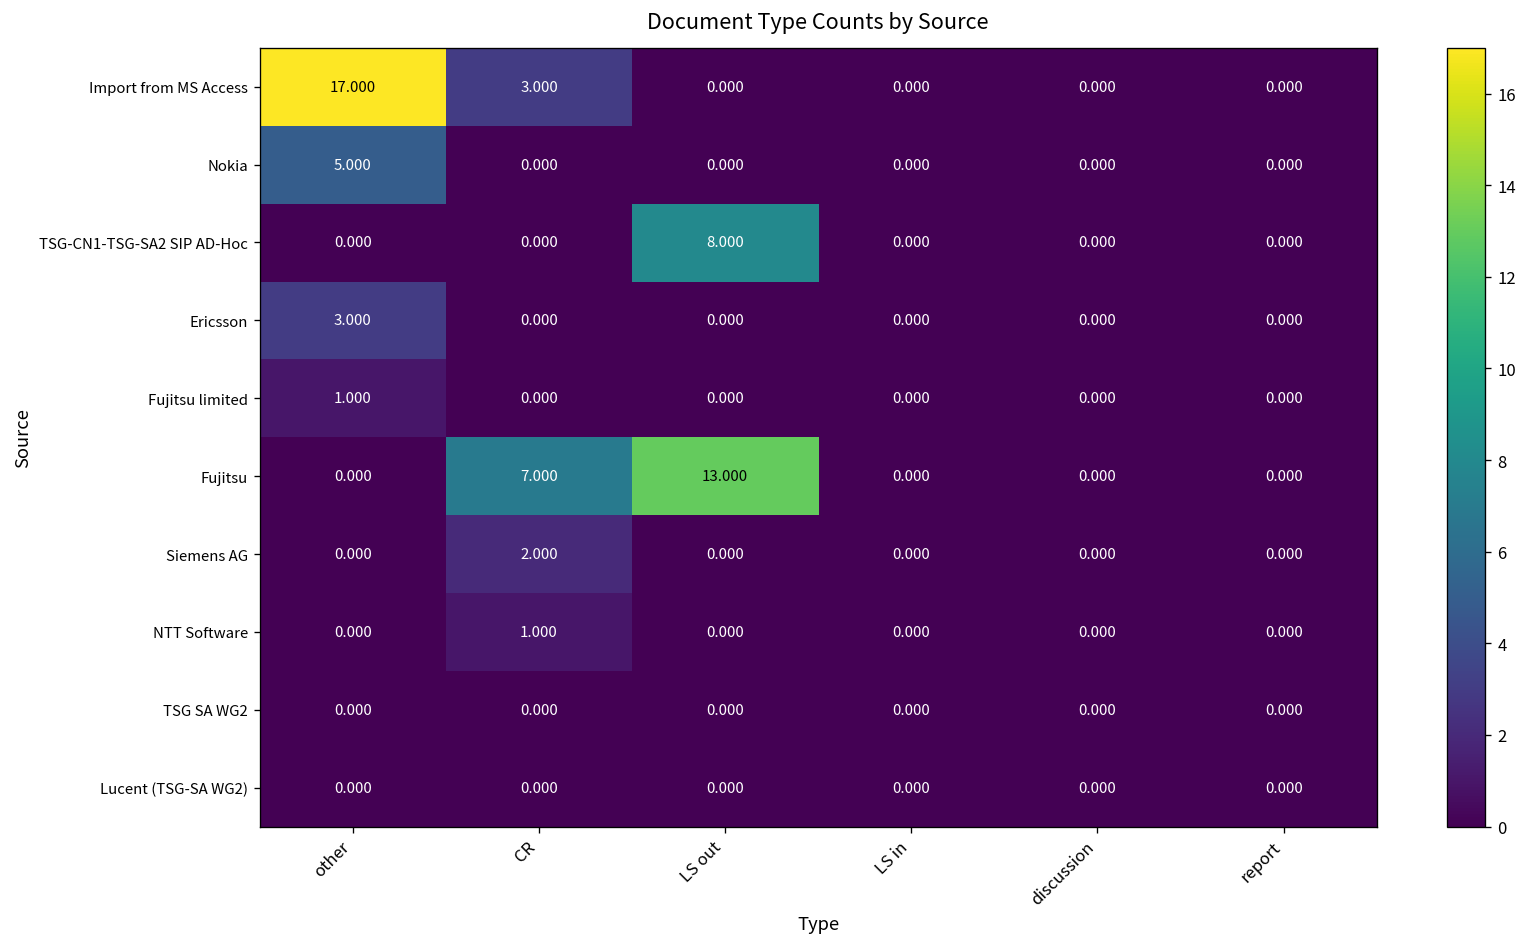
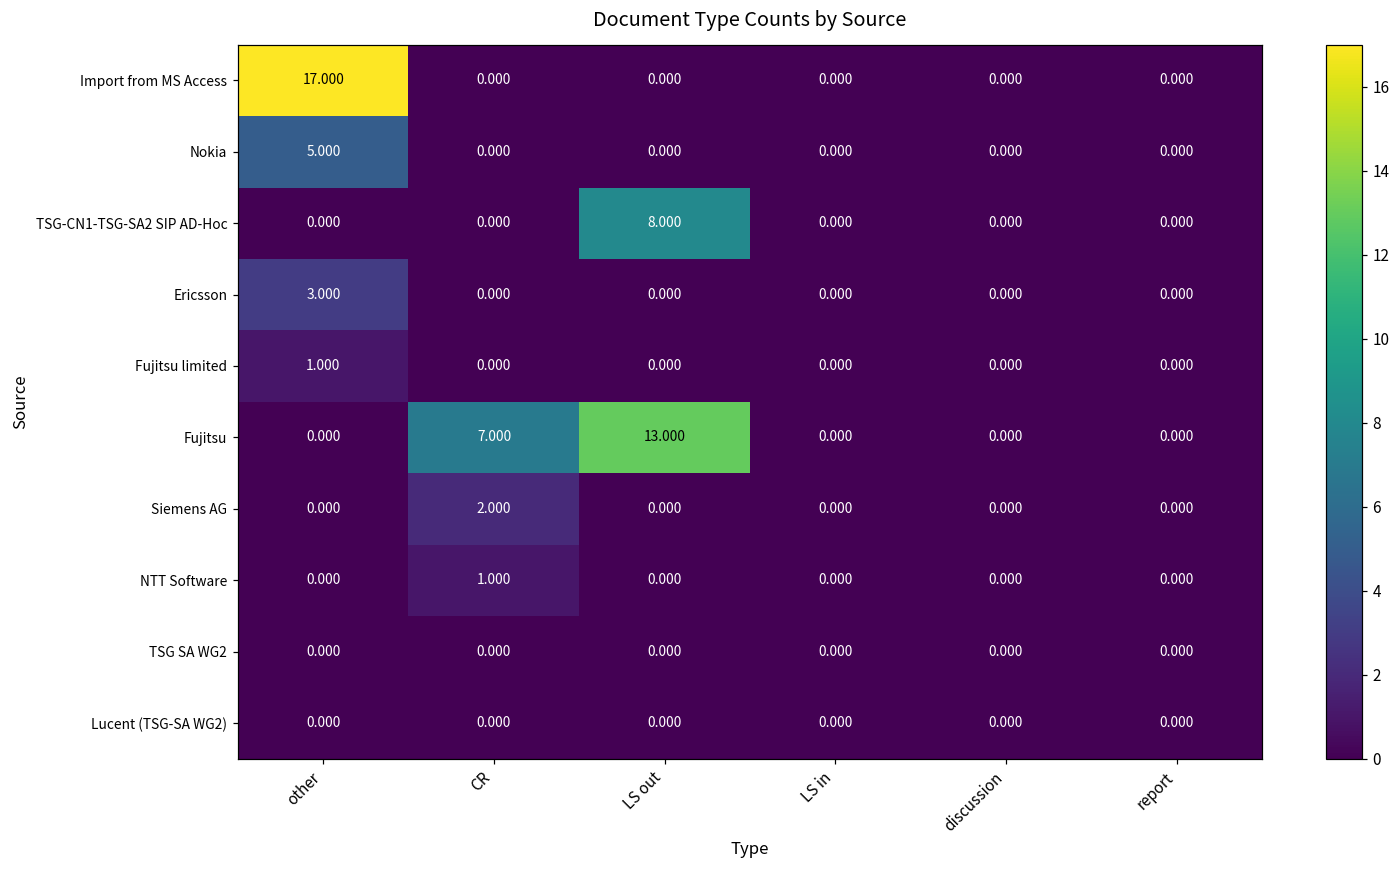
Import from MS Access, CR: 3.000 -> 0.000
